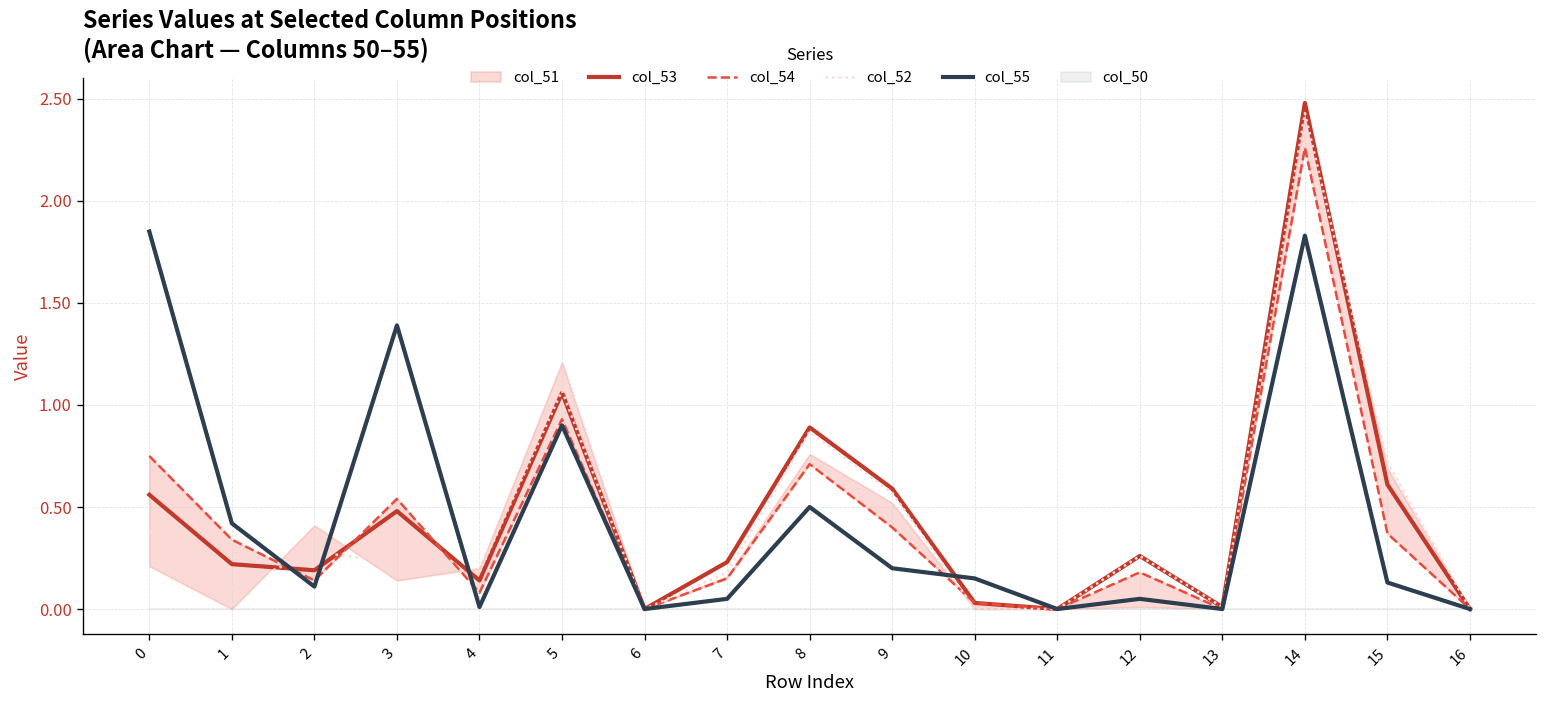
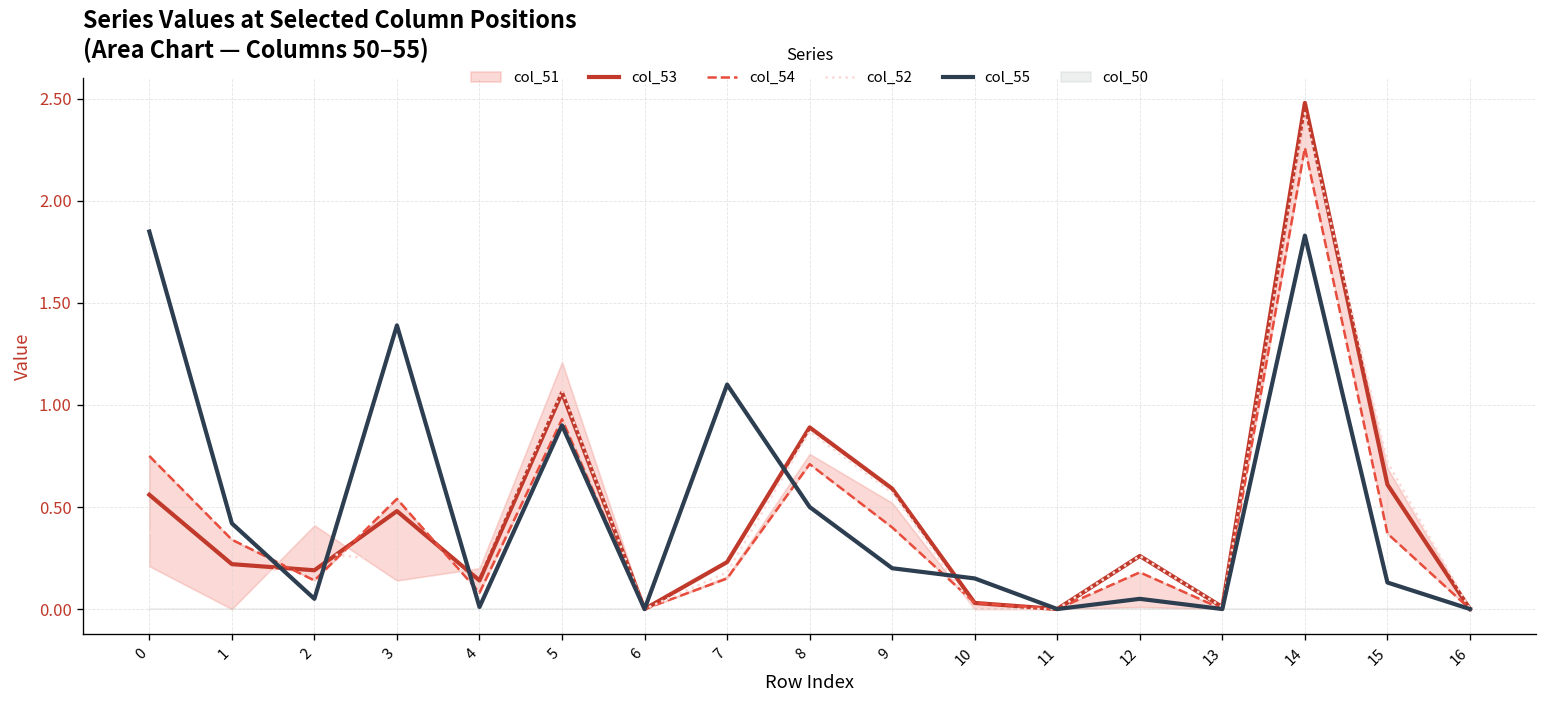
col_55, 2: 0.11 -> 0.05
col_55, 7: 0.05 -> 1.10
